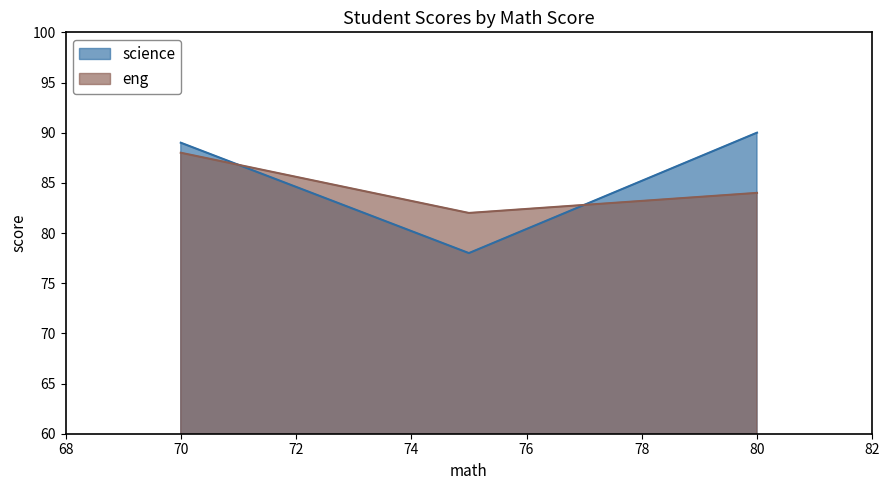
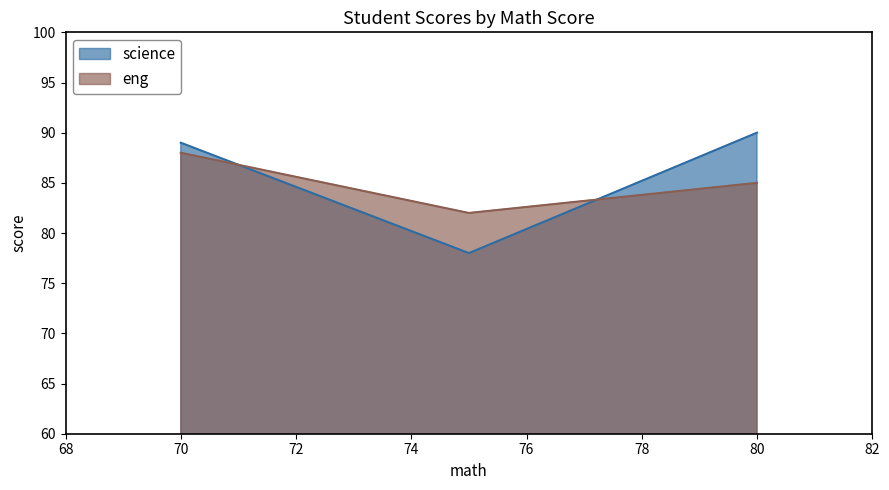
eng, 80: 84 -> 85
